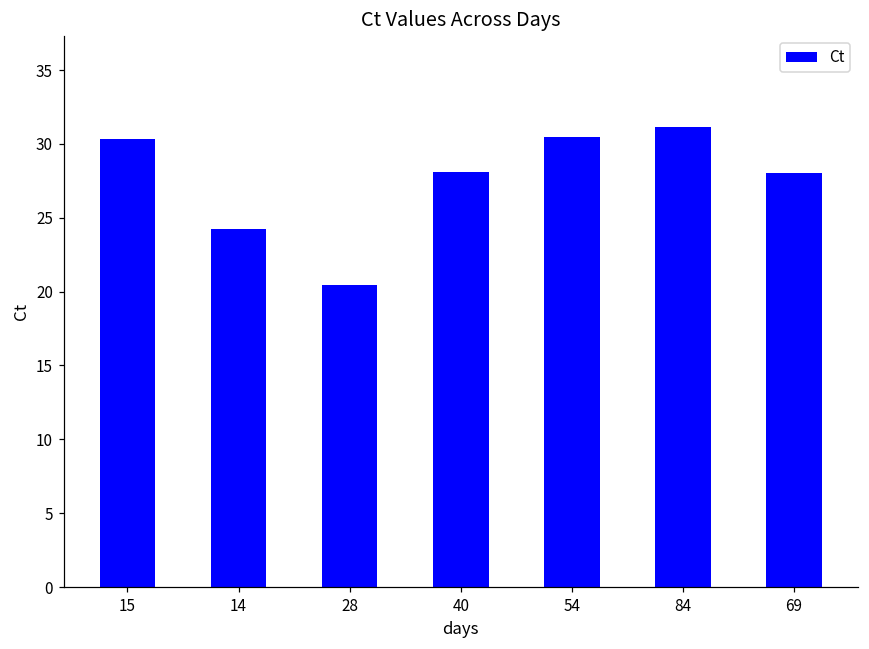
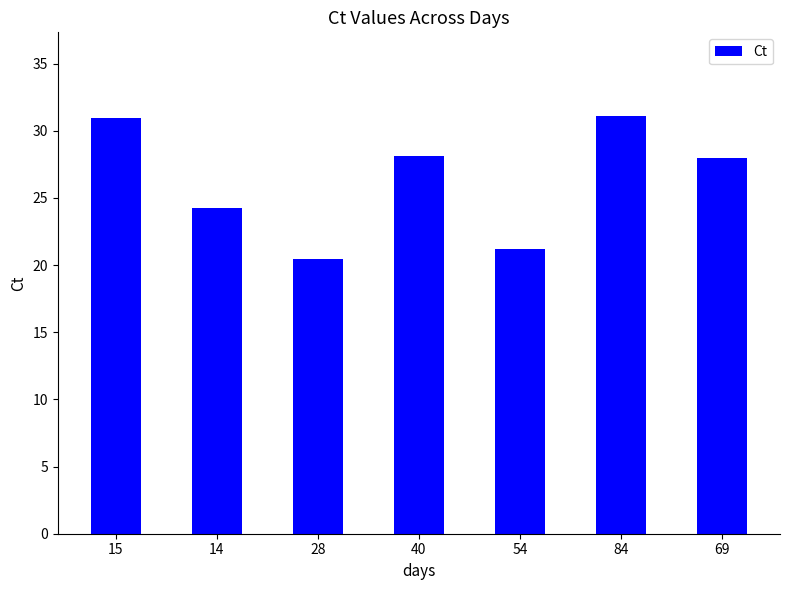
15: 30.3 -> 30.9
54: 30.5 -> 21.2
